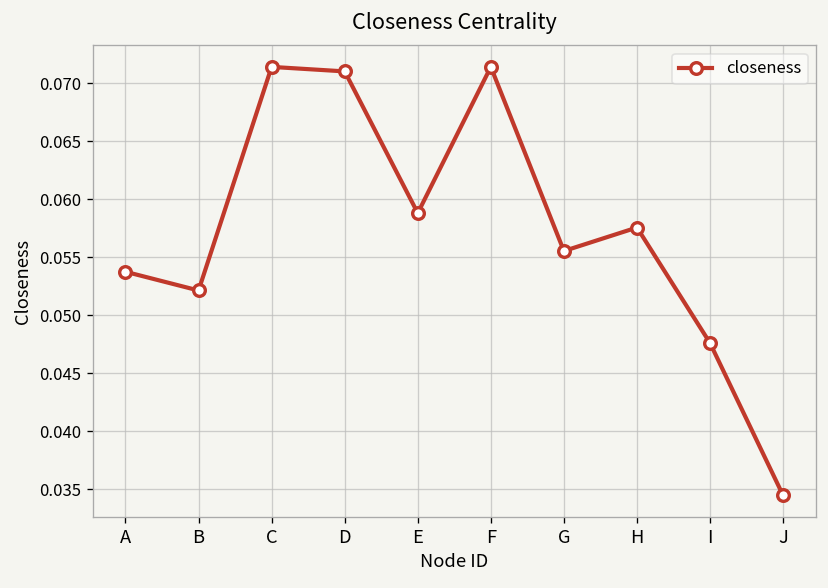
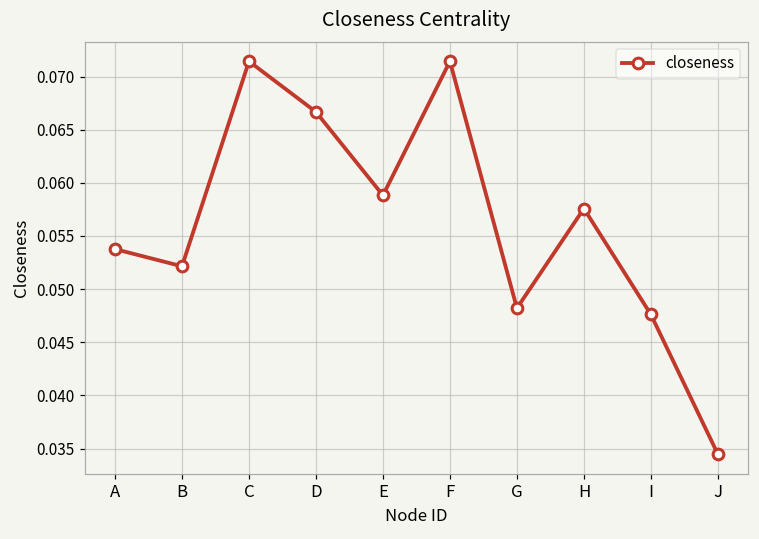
D: 0.071 -> 0.067
G: 0.056 -> 0.048
